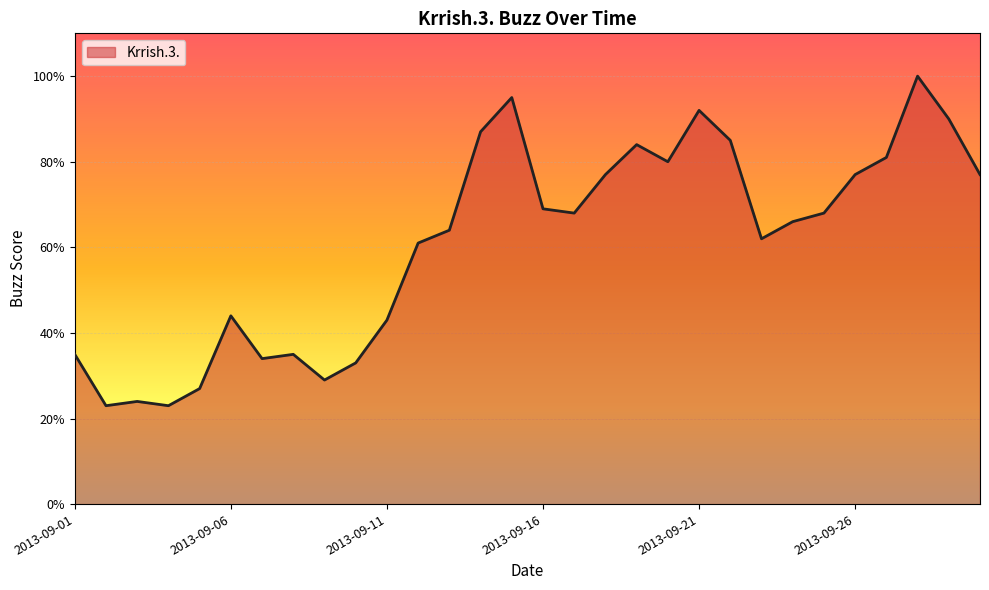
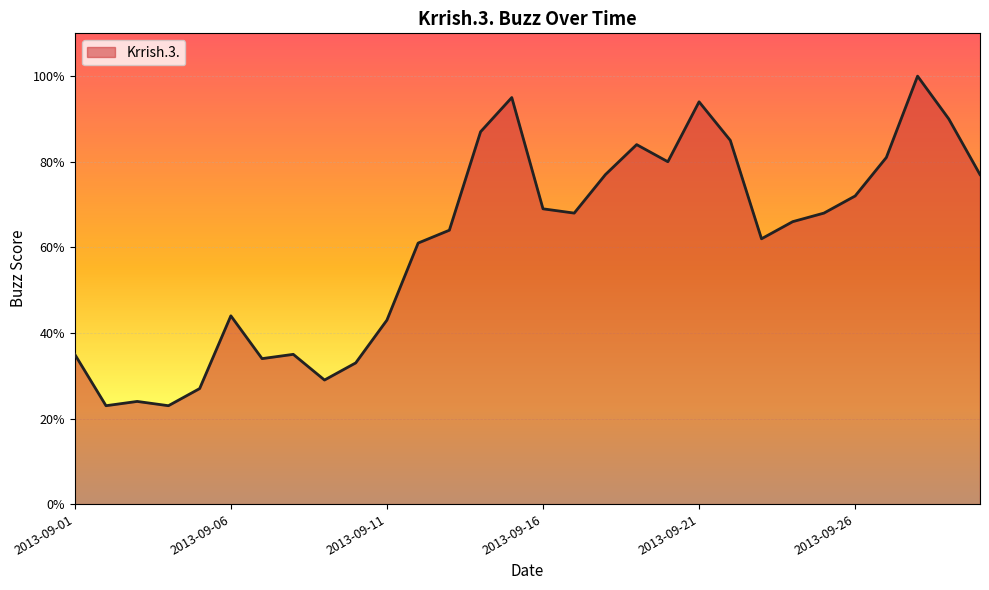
2013-09-21: 92% -> 94%
2013-09-26: 77% -> 72%
